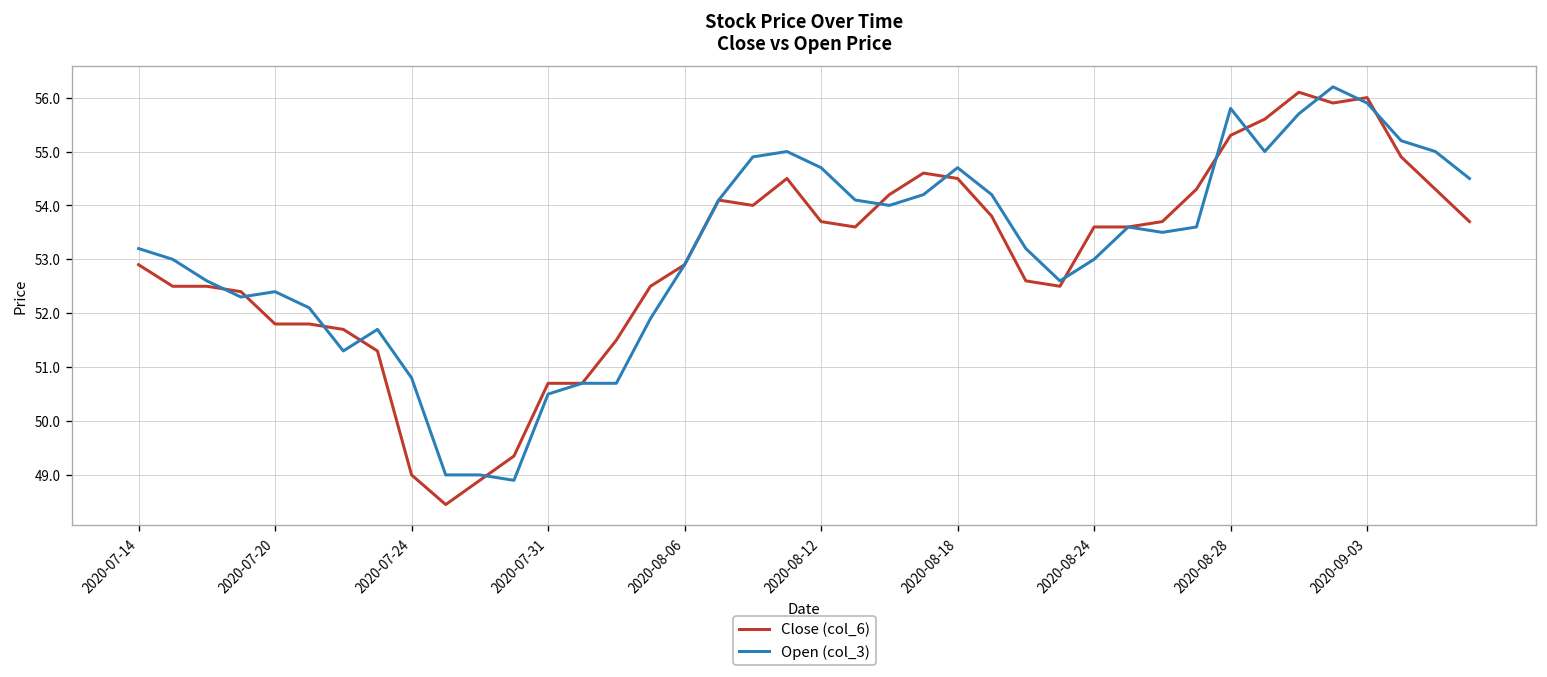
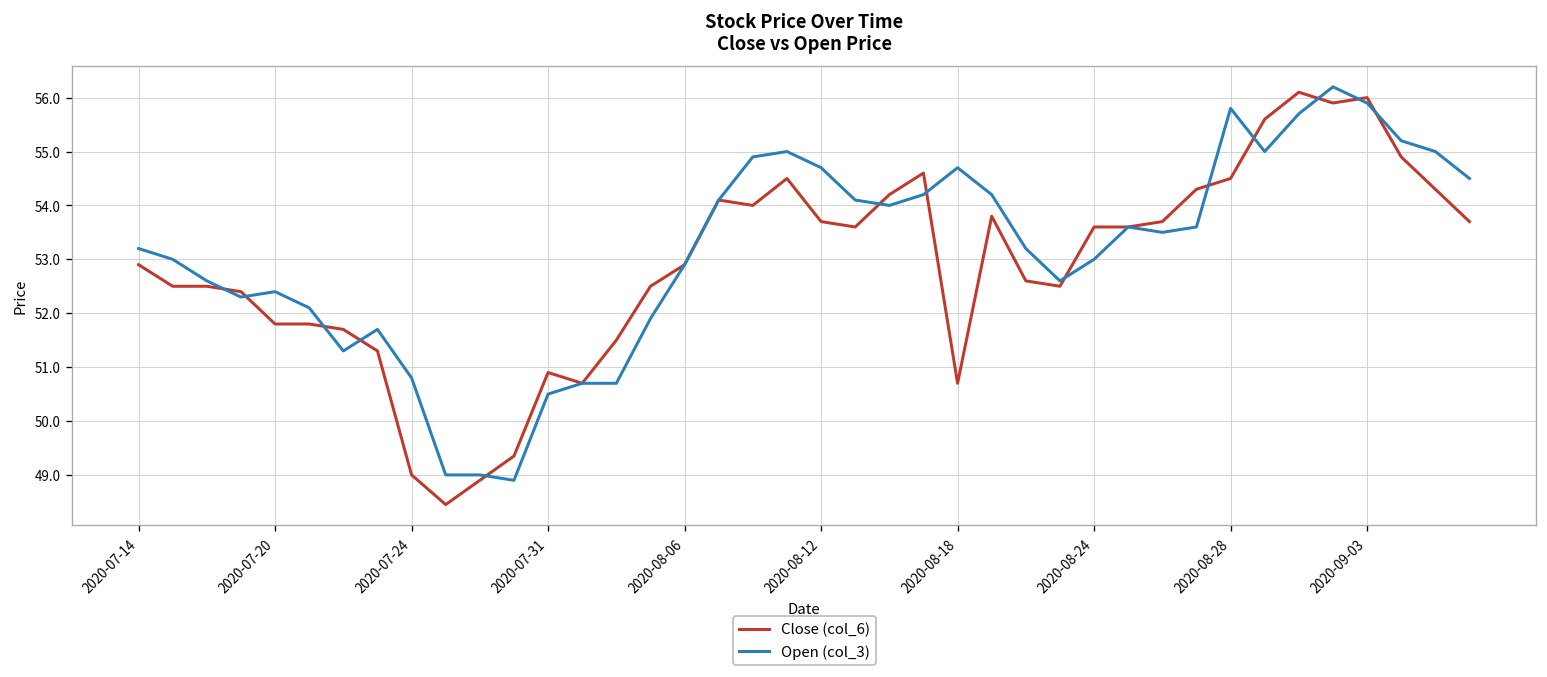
Close (col_6), 2020-07-31: 50.7 -> 50.9
Close (col_6), 2020-08-18: 54.5 -> 50.7
Close (col_6), 2020-08-28: 55.3 -> 54.5
